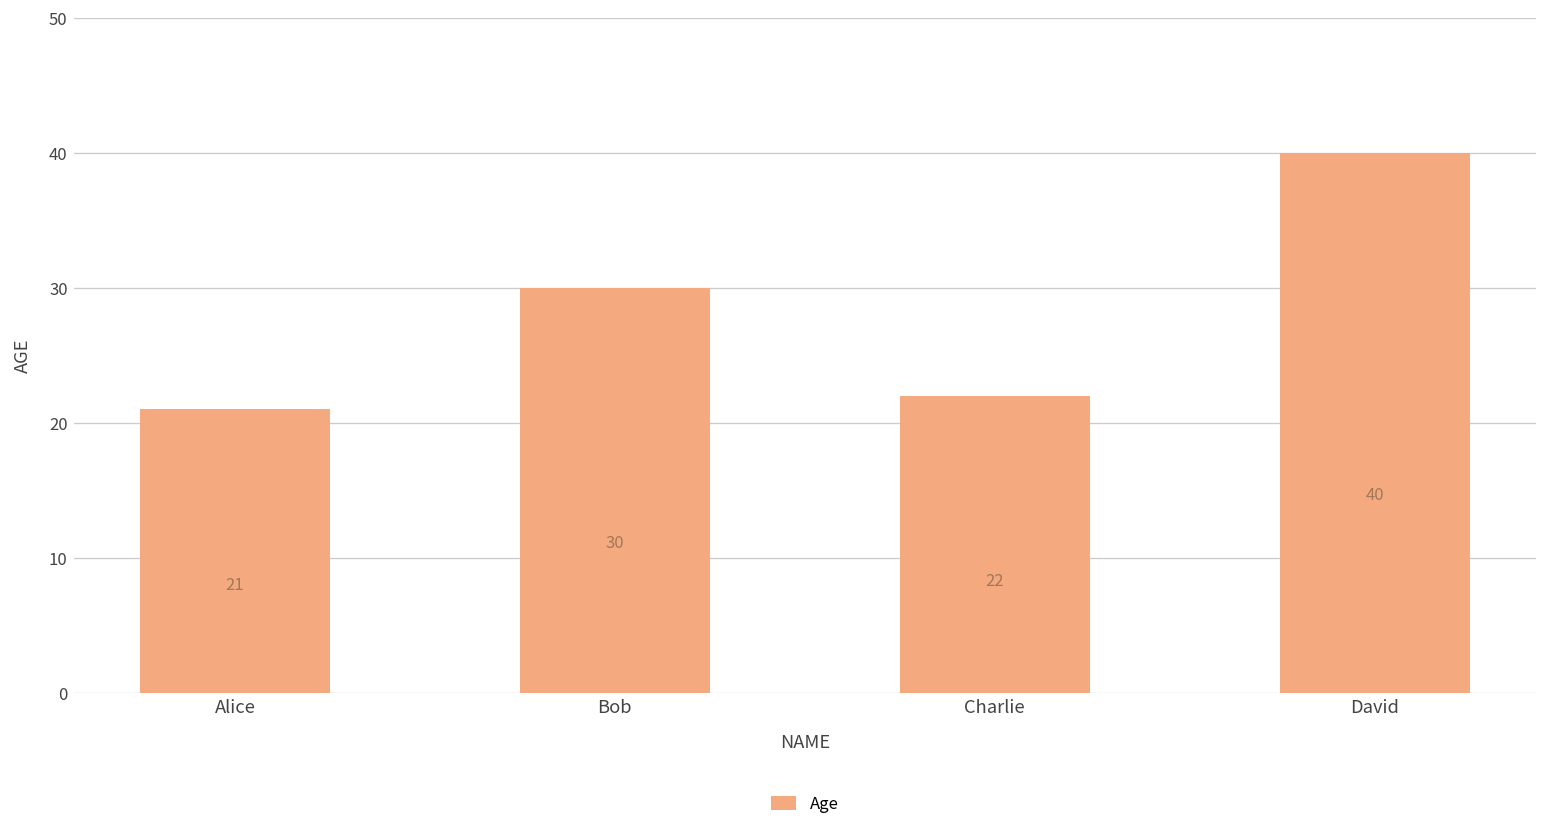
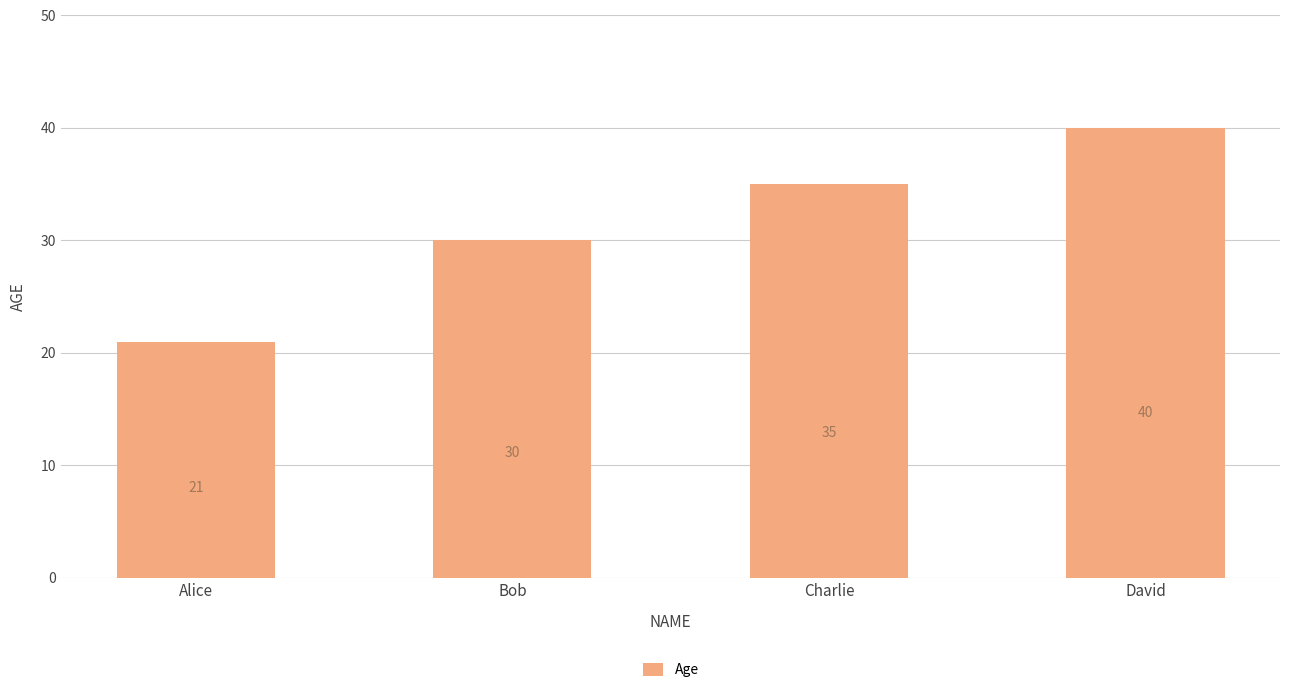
Charlie: 22 -> 35
